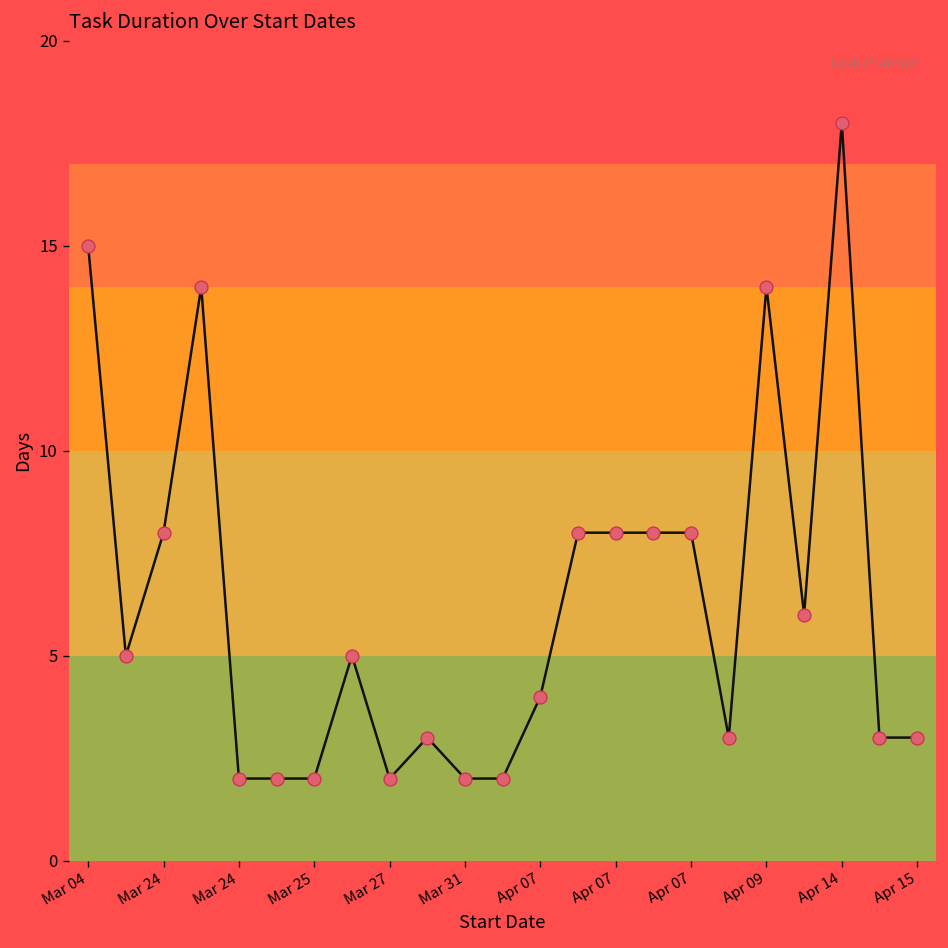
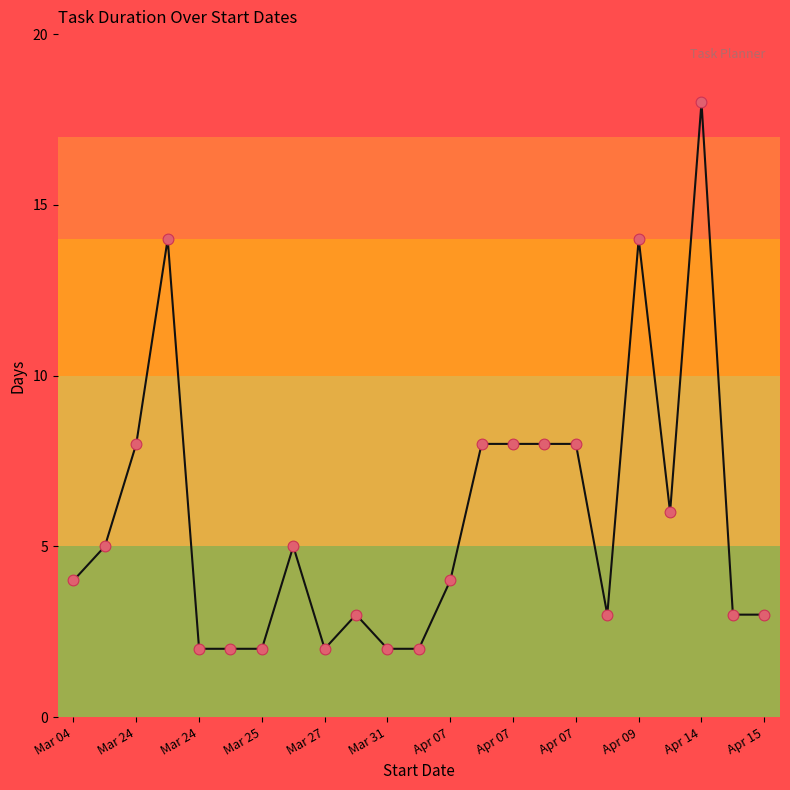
Mar 04: 15 -> 4
